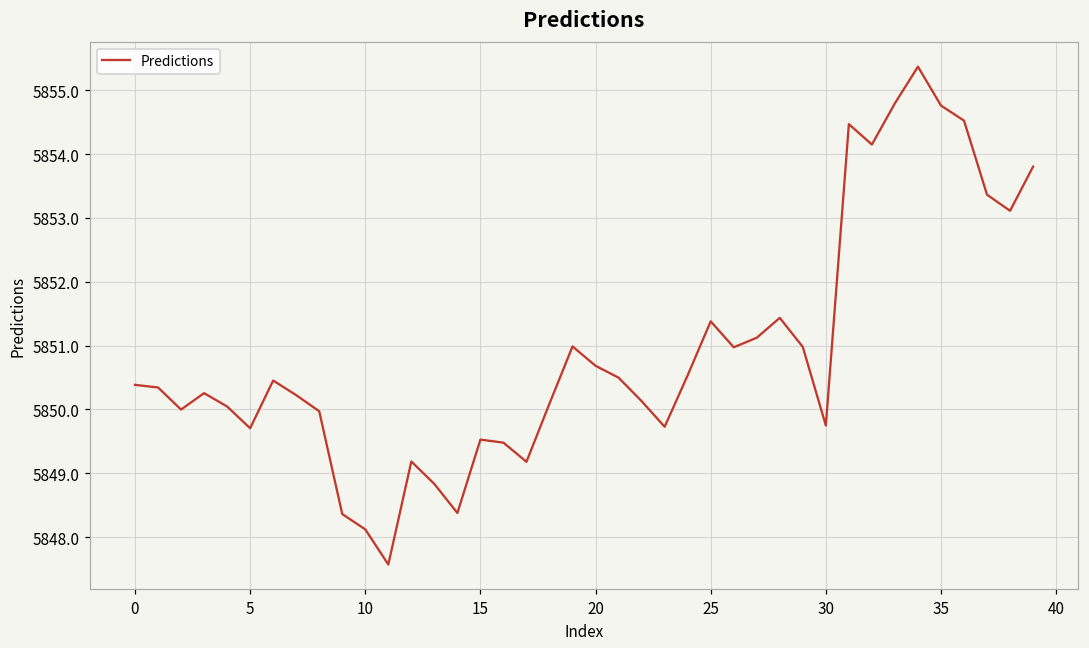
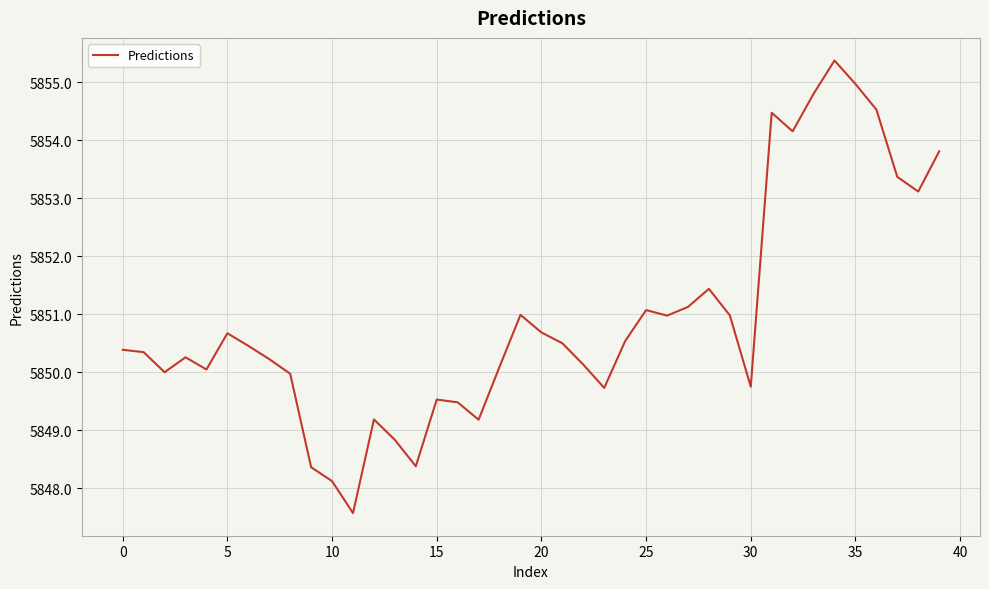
5: 5849.7 -> 5850.7
25: 5851.4 -> 5851.1
35: 5854.8 -> 5855.0
